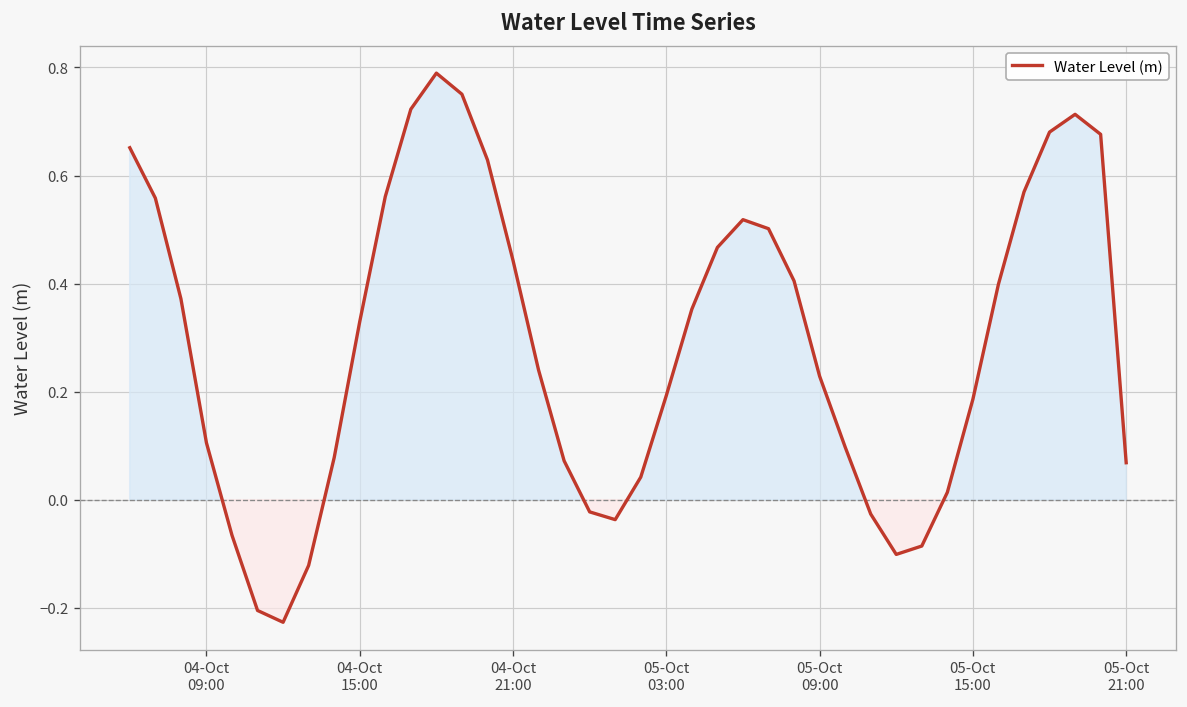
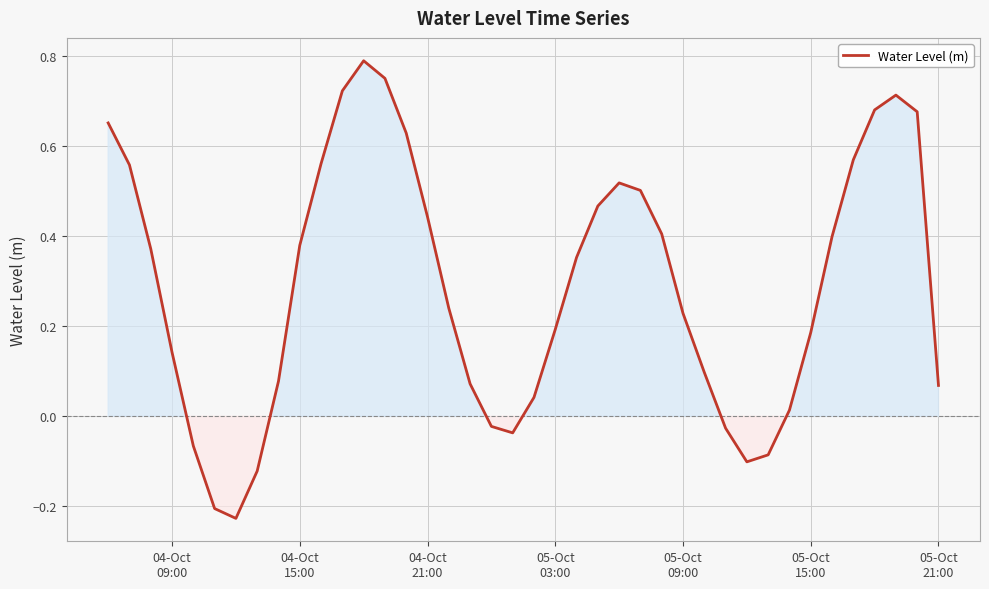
04-Oct 09:00: 0.11 -> 0.14
04-Oct 15:00: 0.33 -> 0.38
